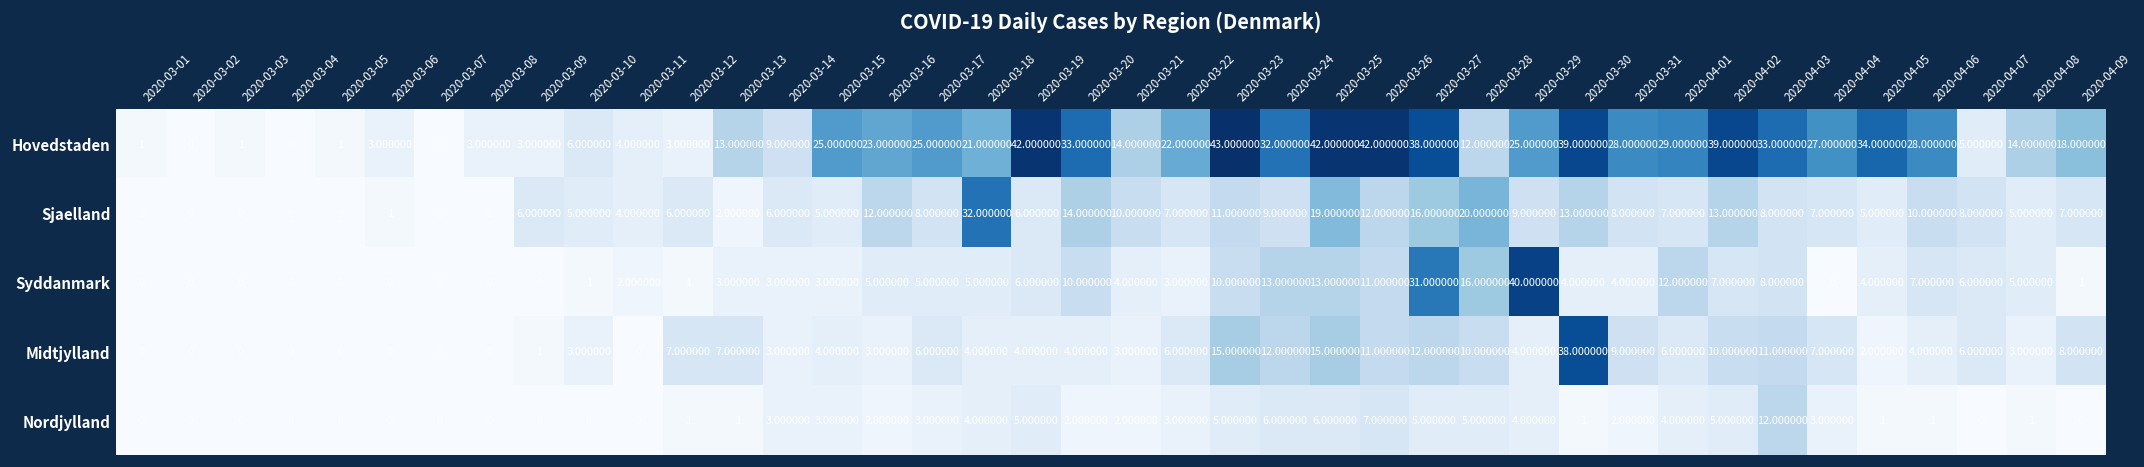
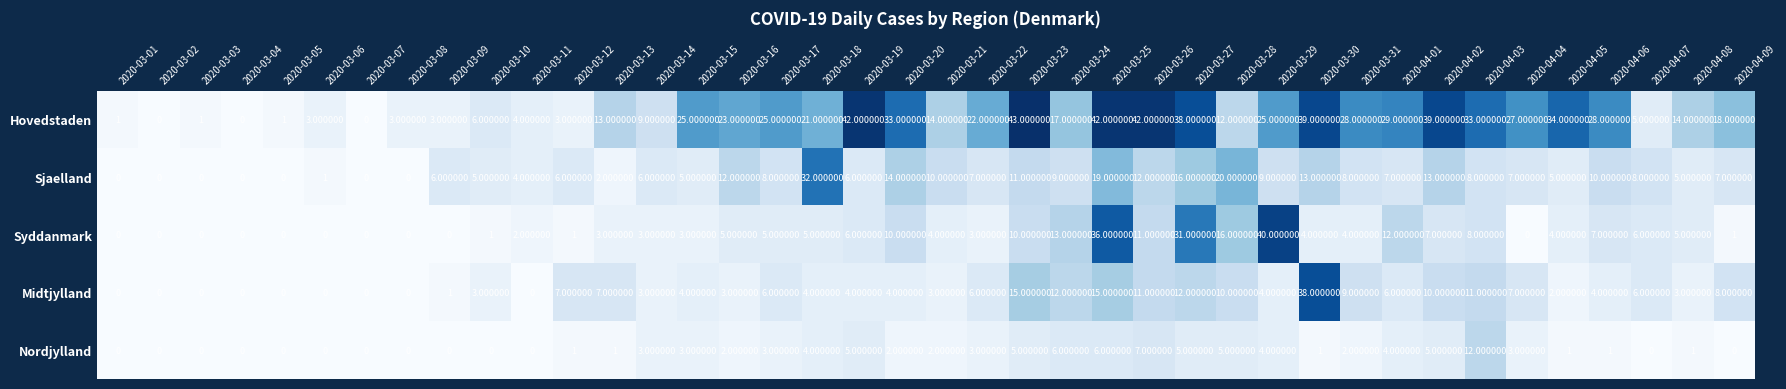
Hovedstaden, 2020-03-24: 32.000000 -> 17.000000
Syddanmark, 2020-03-25: 13.000000 -> 36.000000
